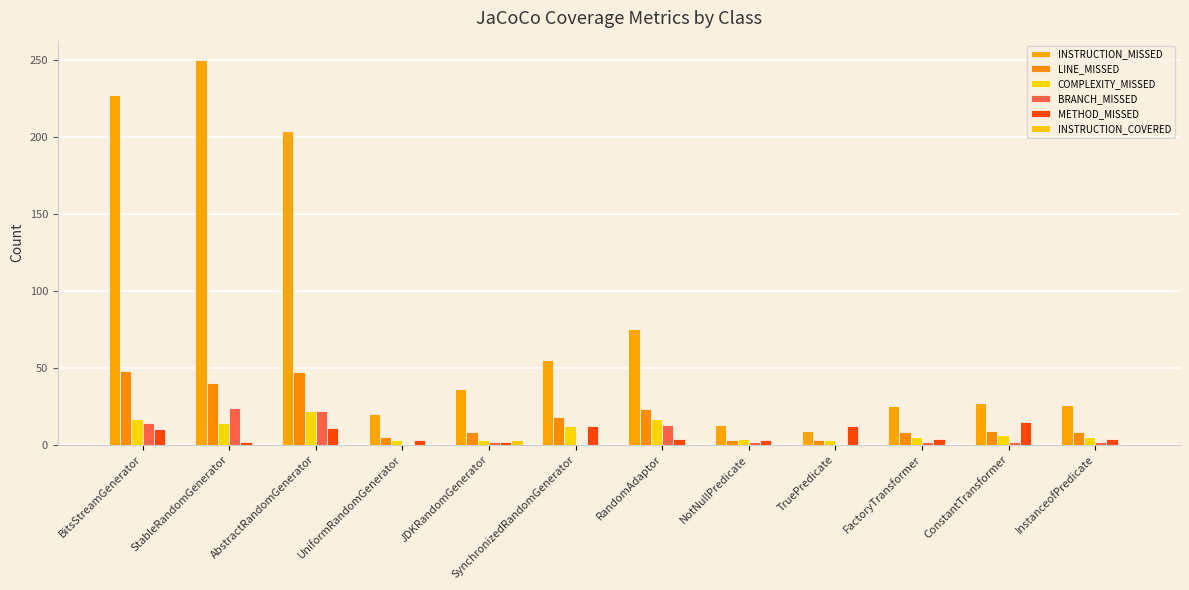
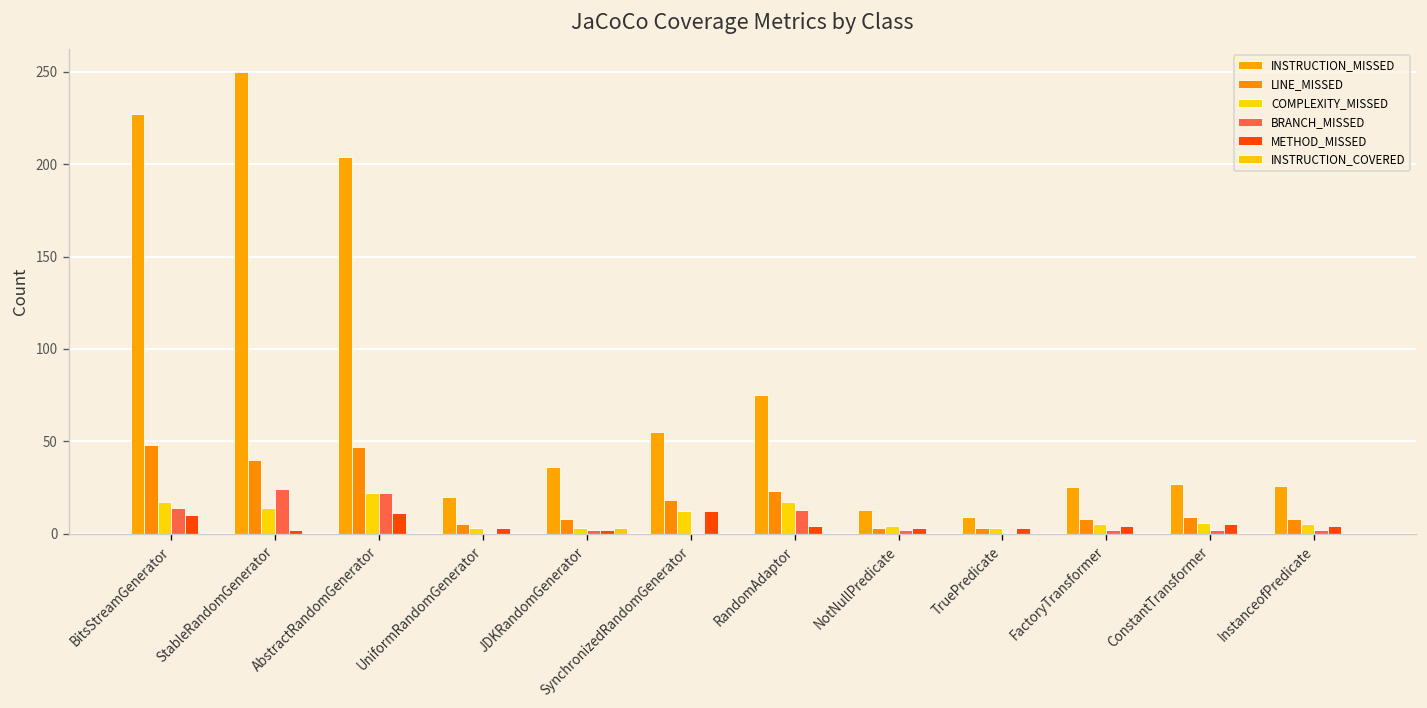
METHOD_MISSED, TruePredicate: 12 -> 3
METHOD_MISSED, ConstantTransformer: 15 -> 5
